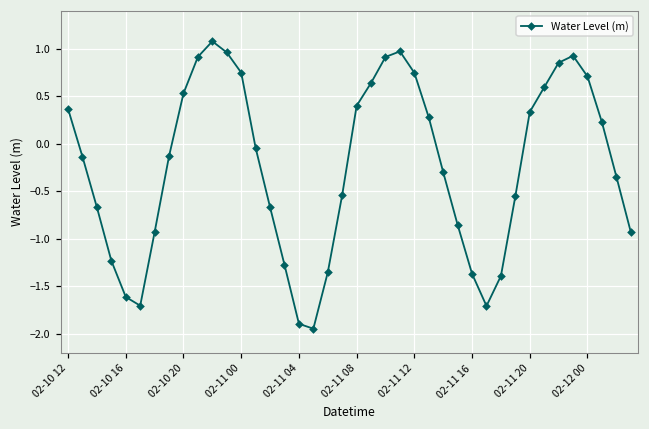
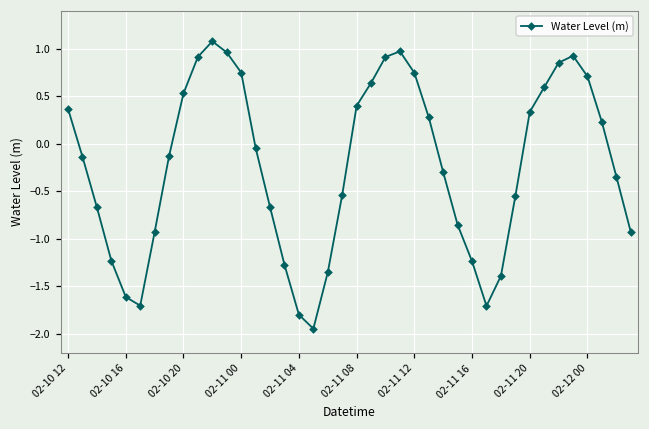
02-11 04: -1.9 -> -1.8
02-11 16: -1.4 -> -1.2
